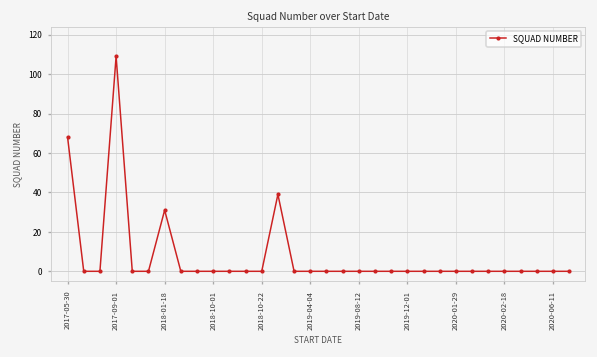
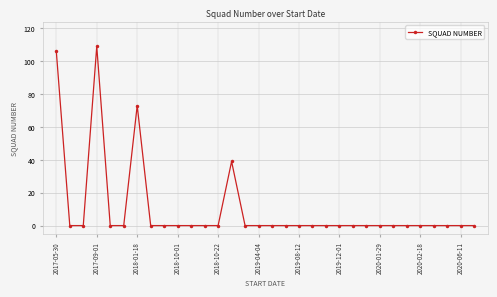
2017-05-30: 68 -> 106
2018-01-18: 31 -> 73
